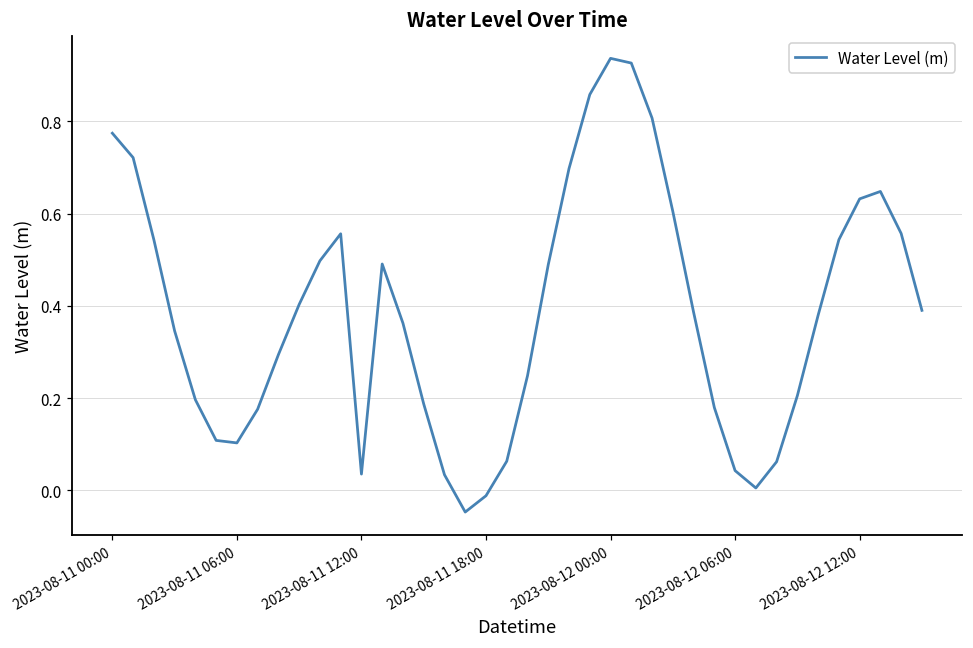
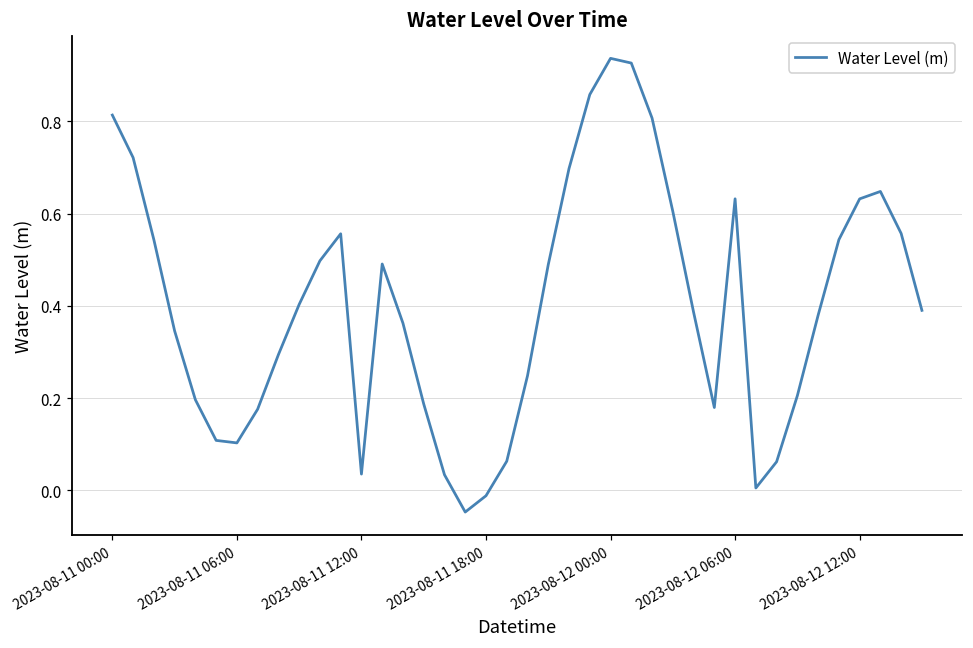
2023-08-11 00:00: 0.77 -> 0.81
2023-08-12 06:00: 0.04 -> 0.63
